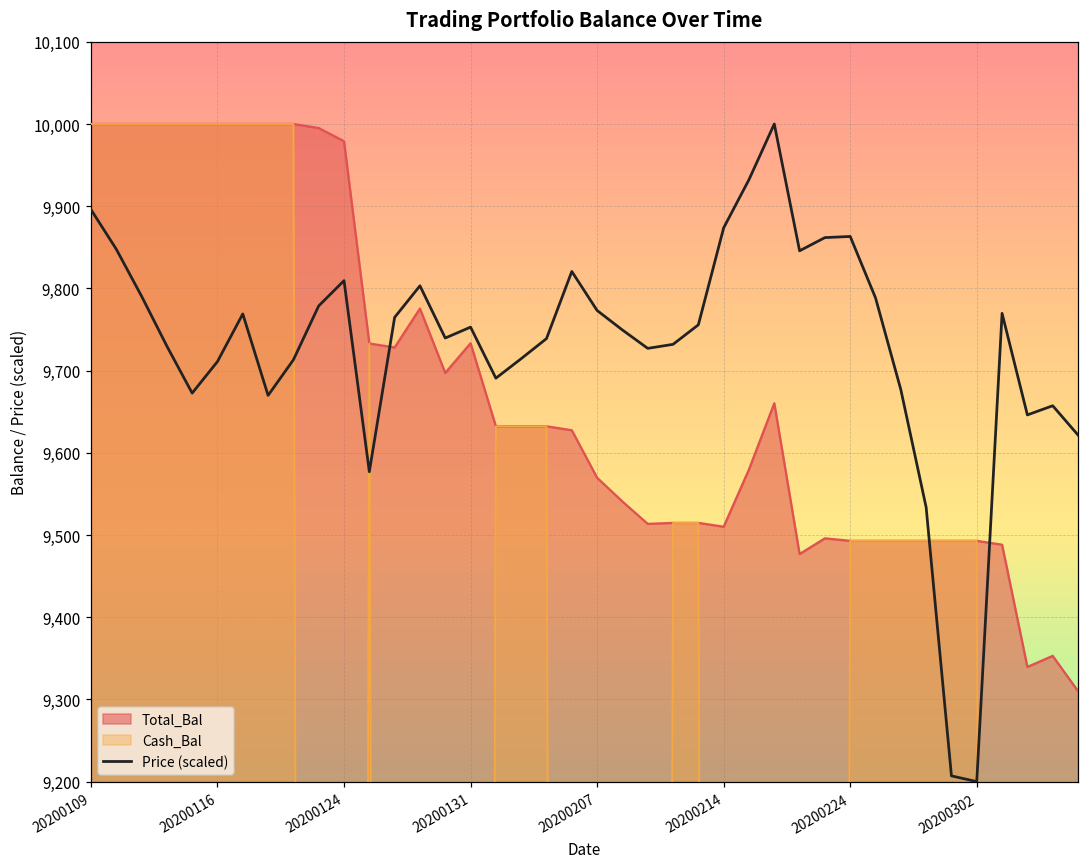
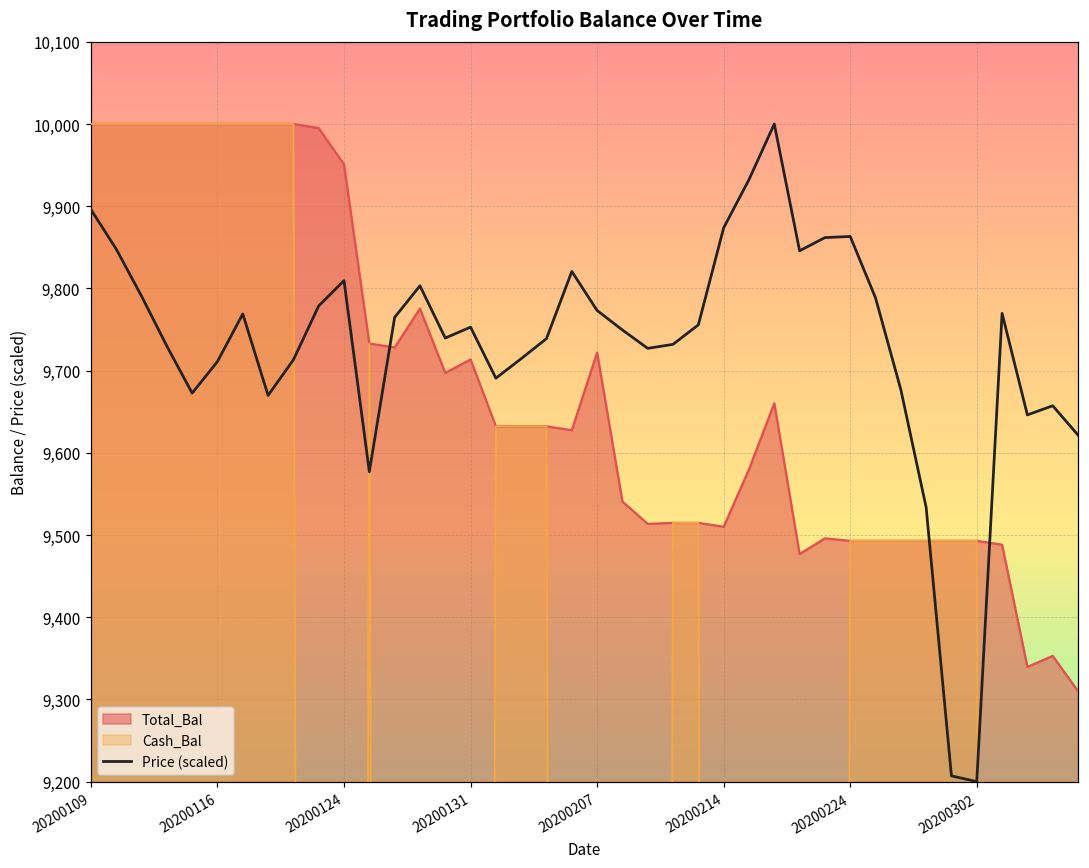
Total_Bal, 20200124: 9,980 -> 9,950
Total_Bal, 20200131: 9,730 -> 9,710
Total_Bal, 20200207: 9,570 -> 9,720
